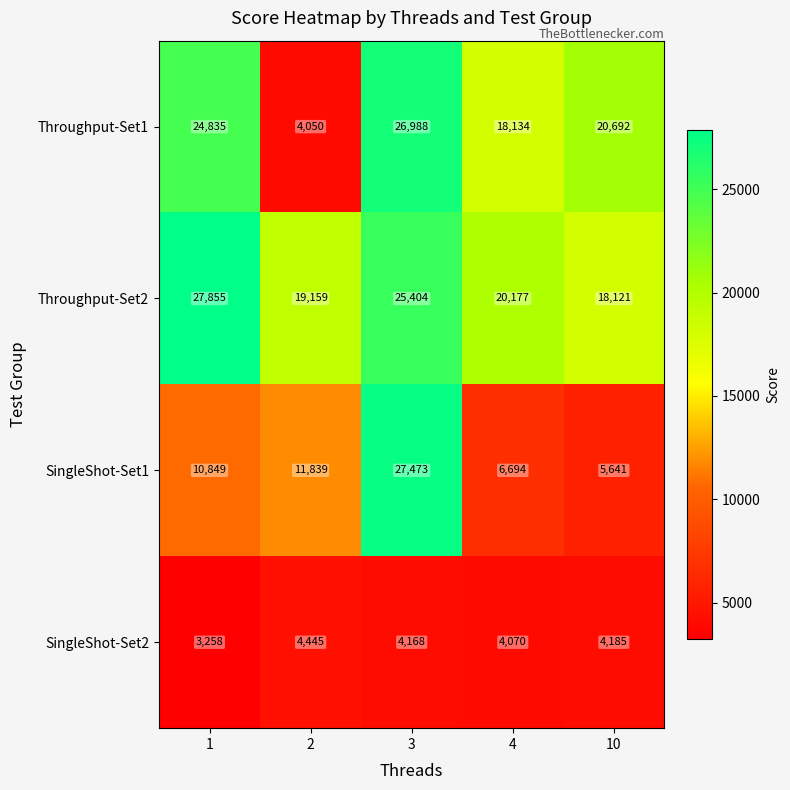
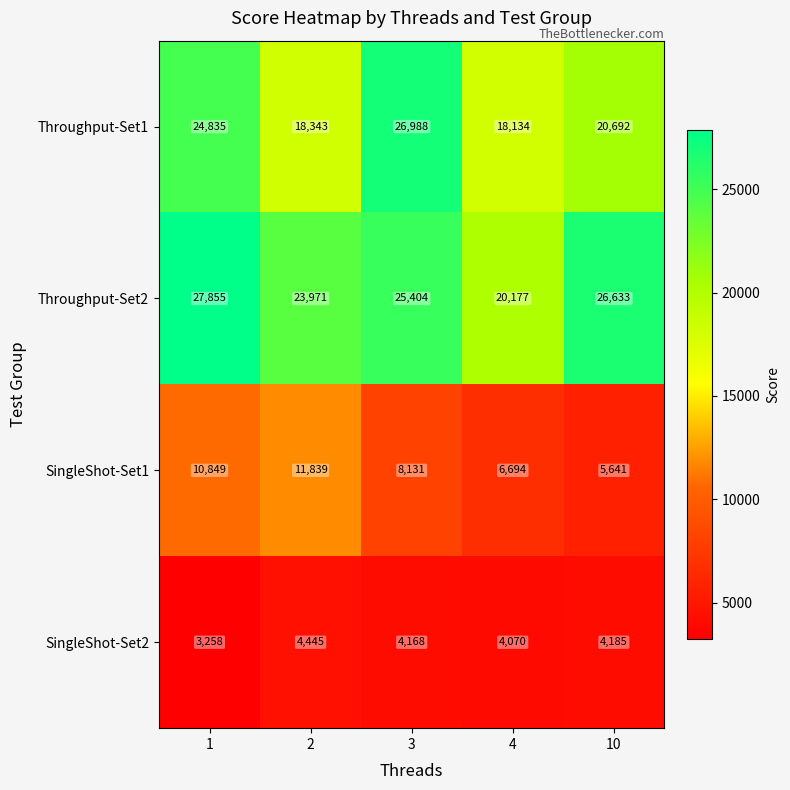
Throughput-Set1, 2: 4,050 -> 18,343
Throughput-Set2, 2: 19,159 -> 23,971
Throughput-Set2, 10: 18,121 -> 26,633
SingleShot-Set1, 3: 27,473 -> 8,131
